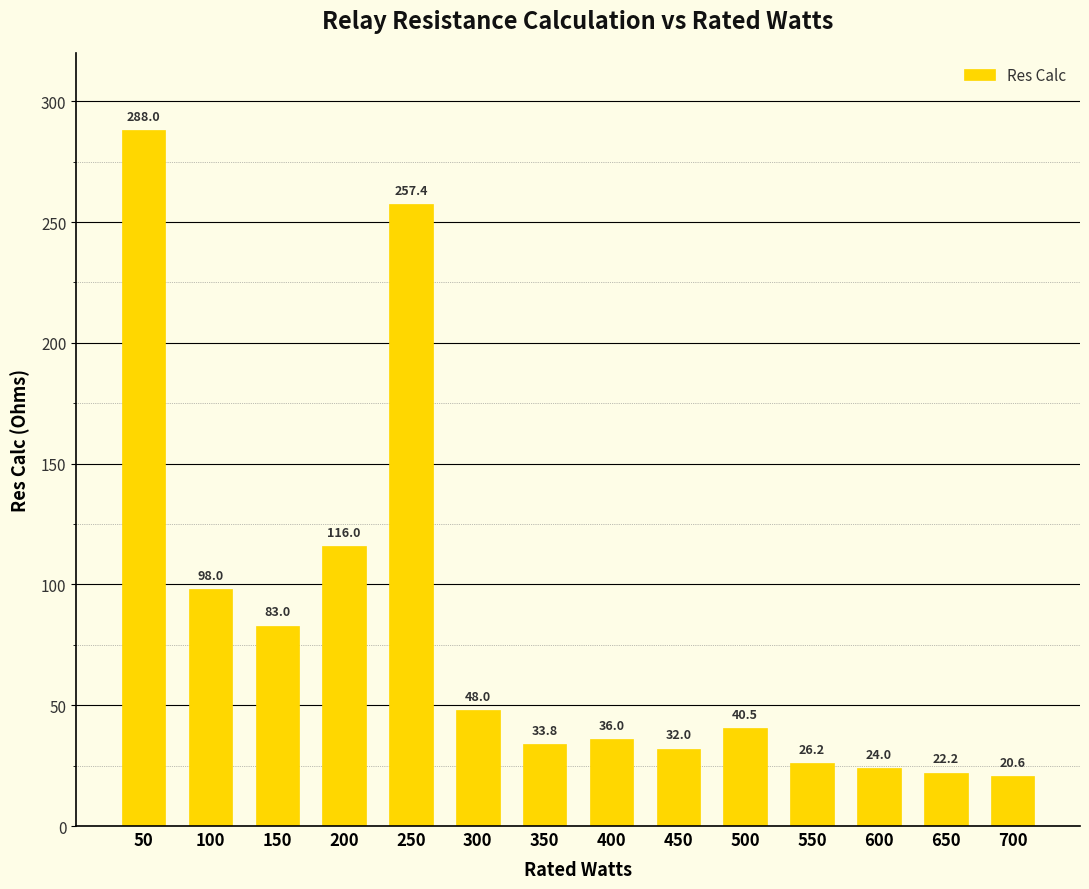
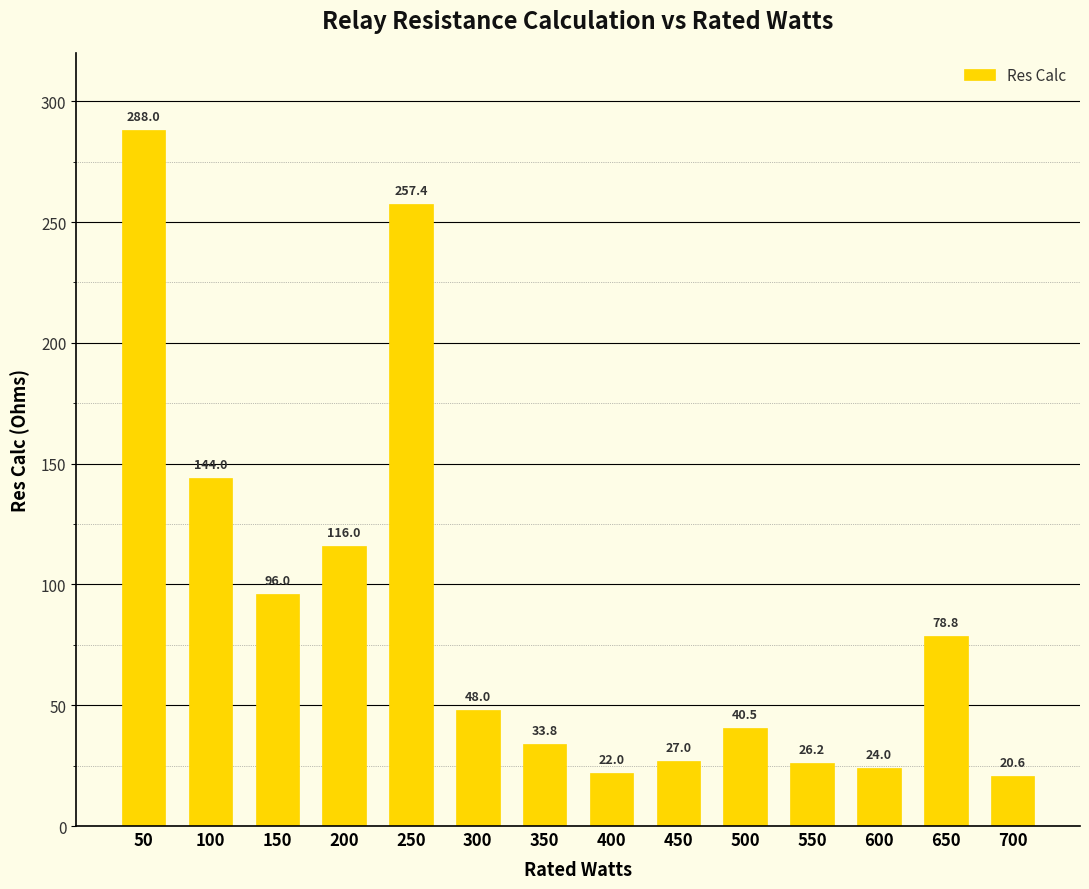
100: 98.0 -> 144.0
150: 83.0 -> 96.0
400: 36.0 -> 22.0
450: 32.0 -> 27.0
650: 22.2 -> 78.8
